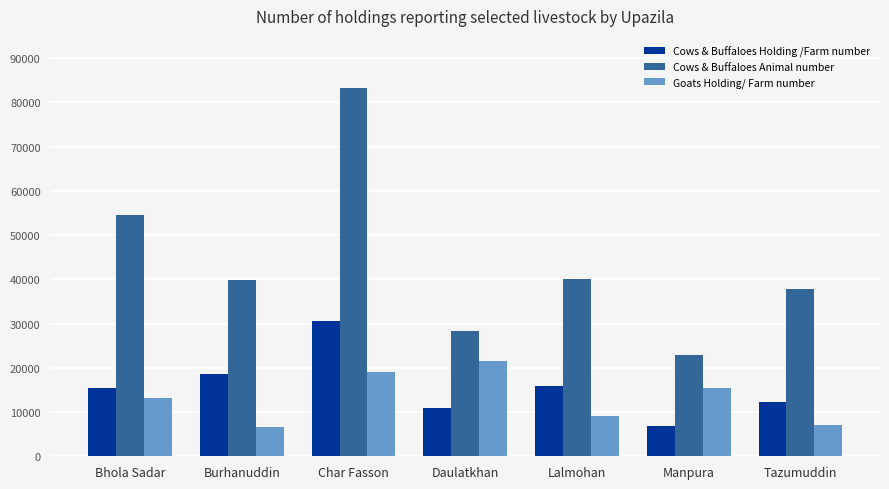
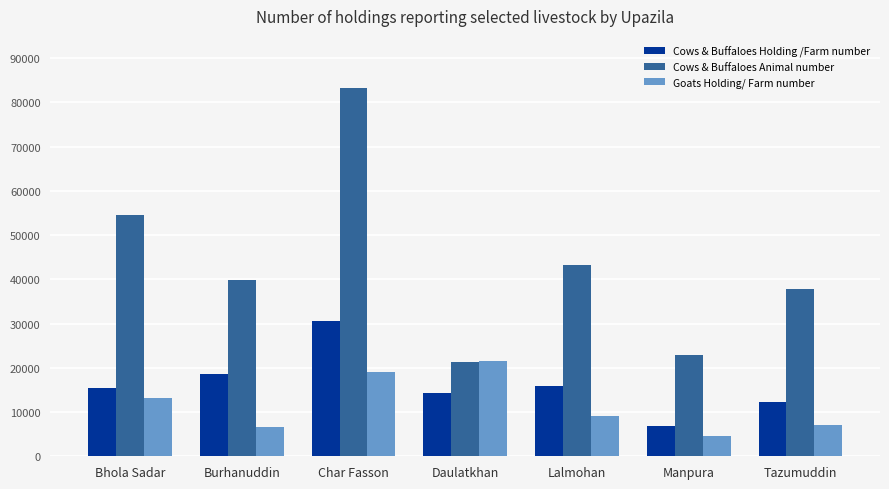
Cows & Buffaloes Holding /Farm number, Daulatkhan: 11000 -> 14000
Cows & Buffaloes Animal number, Daulatkhan: 28000 -> 21000
Cows & Buffaloes Animal number, Lalmohan: 40000 -> 43000
Goats Holding/ Farm number, Manpura: 16000 -> 5000
